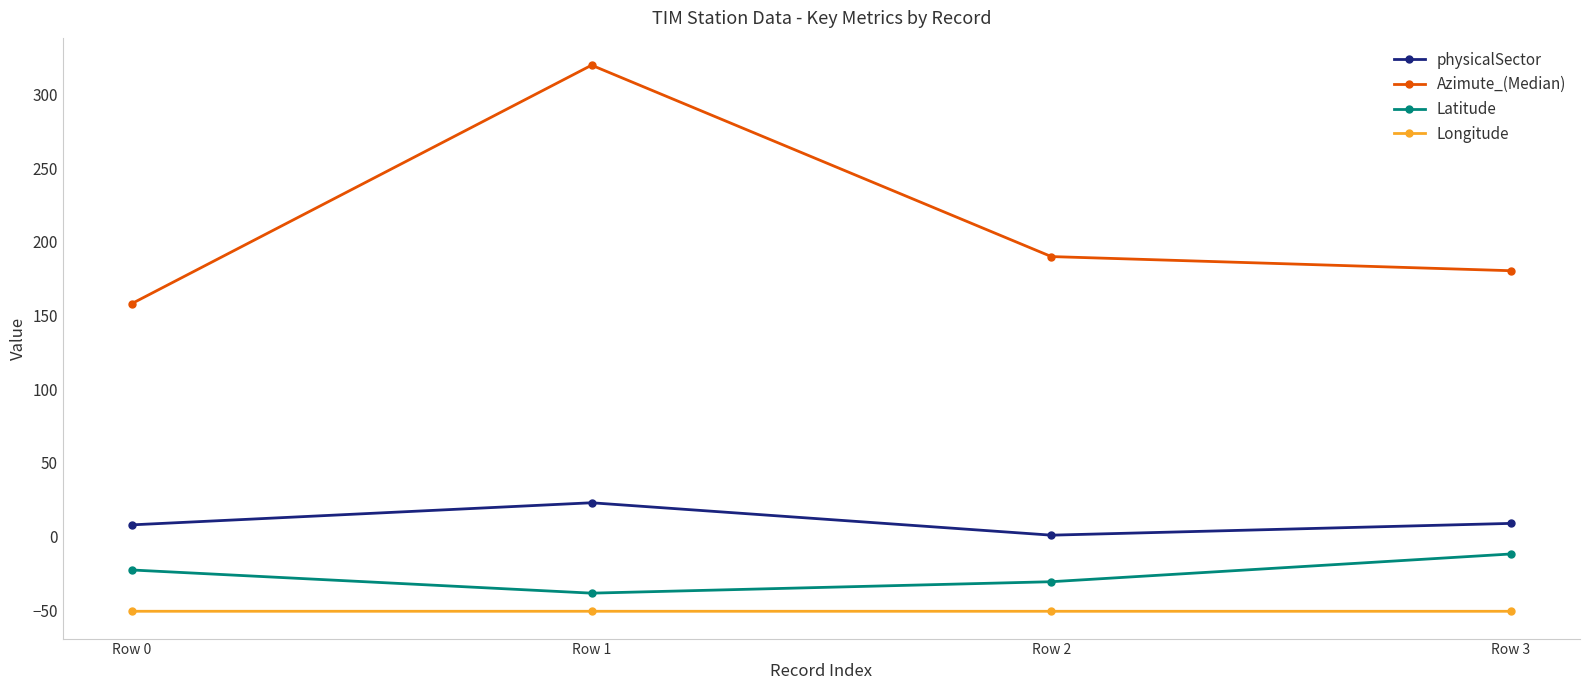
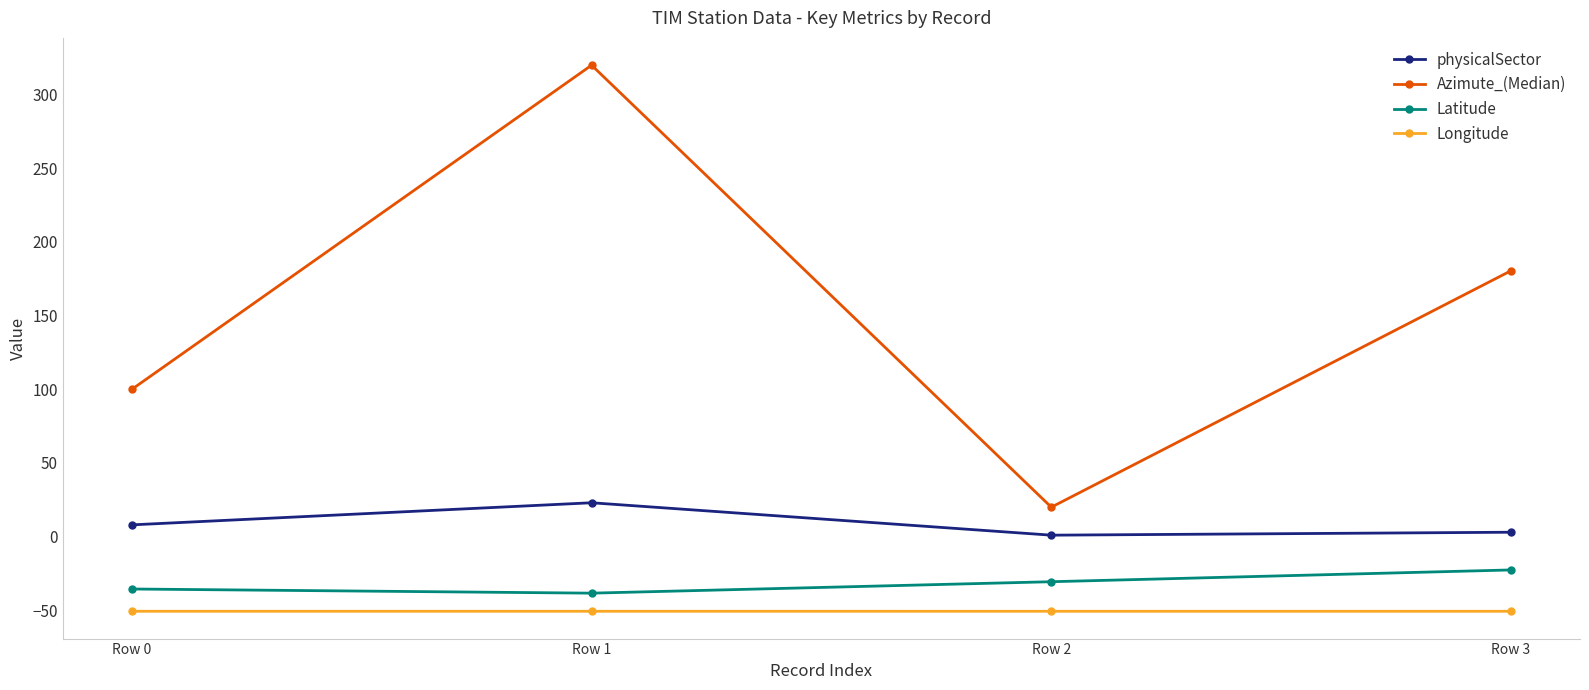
Azimute_(Median), Row 0: 158 -> 100
Latitude, Row 0: -23 -> -36
Azimute_(Median), Row 2: 190 -> 20
physicalSector, Row 3: 9 -> 3
Latitude, Row 3: -12 -> -23
